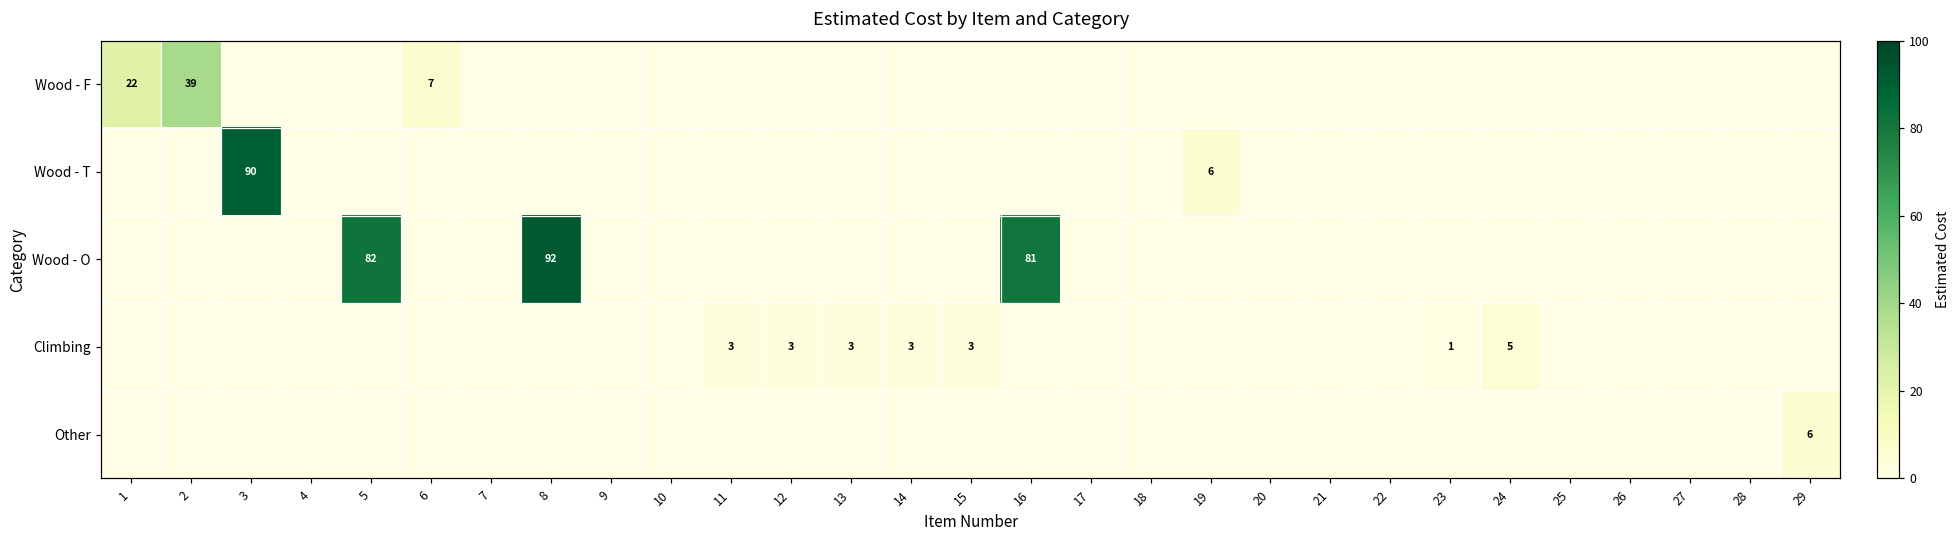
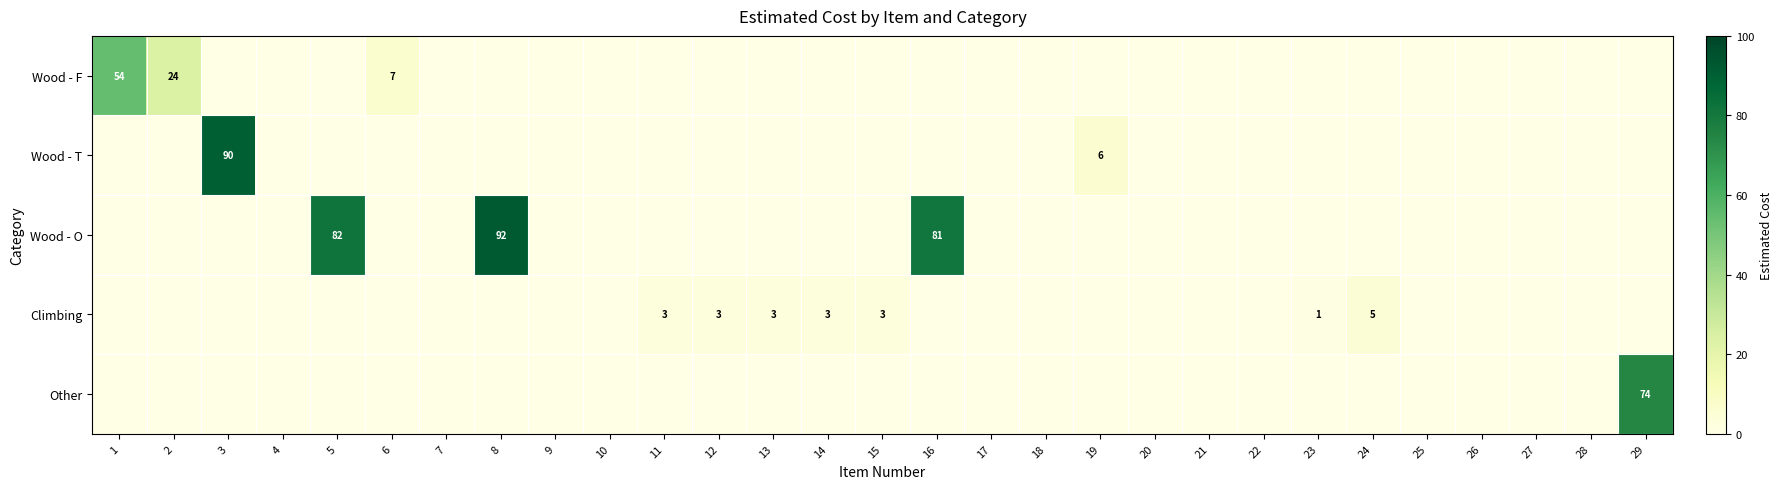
Wood - F, 1: 22 -> 54
Wood - F, 2: 39 -> 24
Other, 29: 6 -> 74
